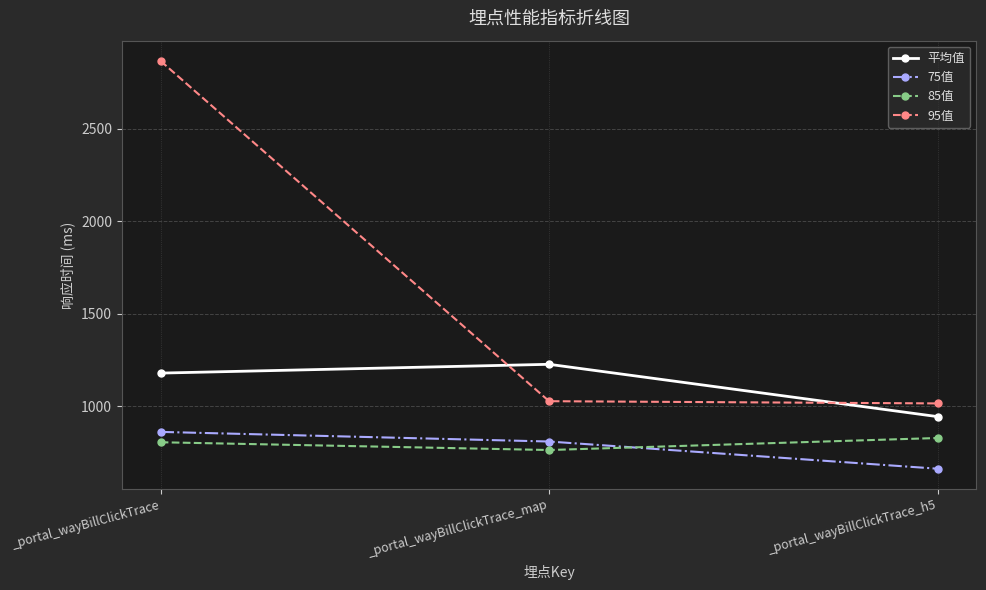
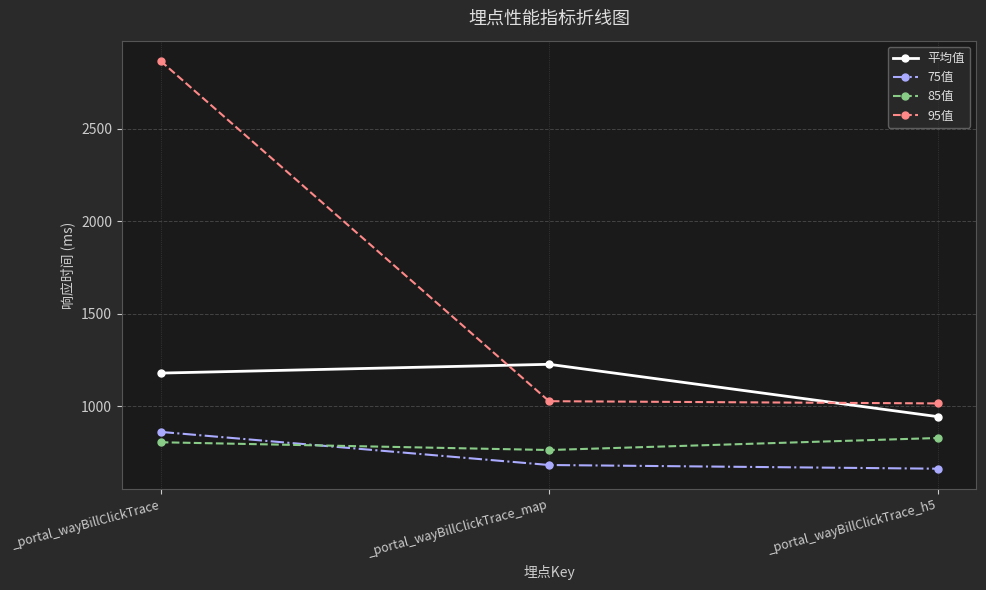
75值, _portal_wayBillClickTrace_map: 810 -> 680
